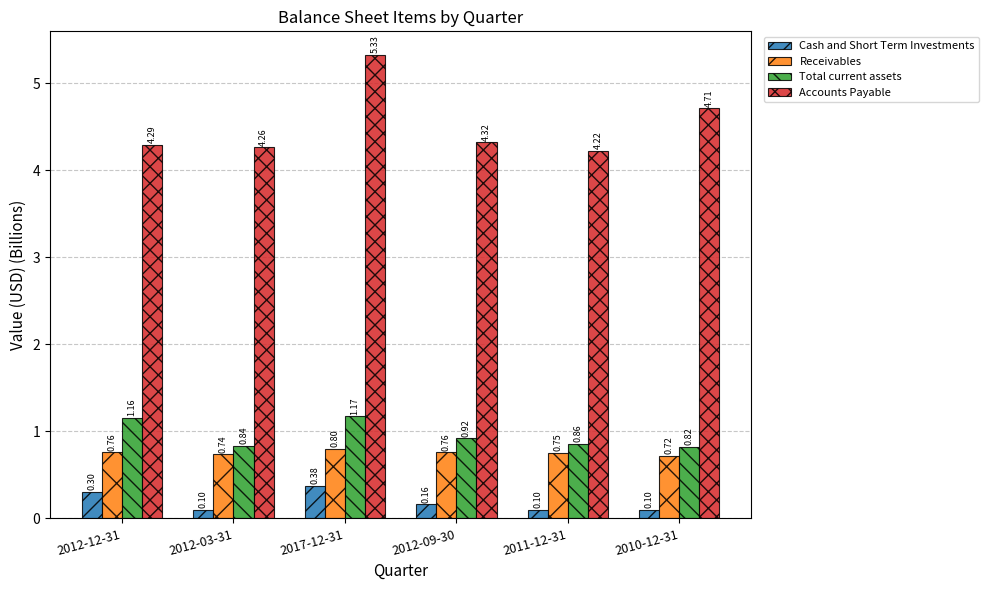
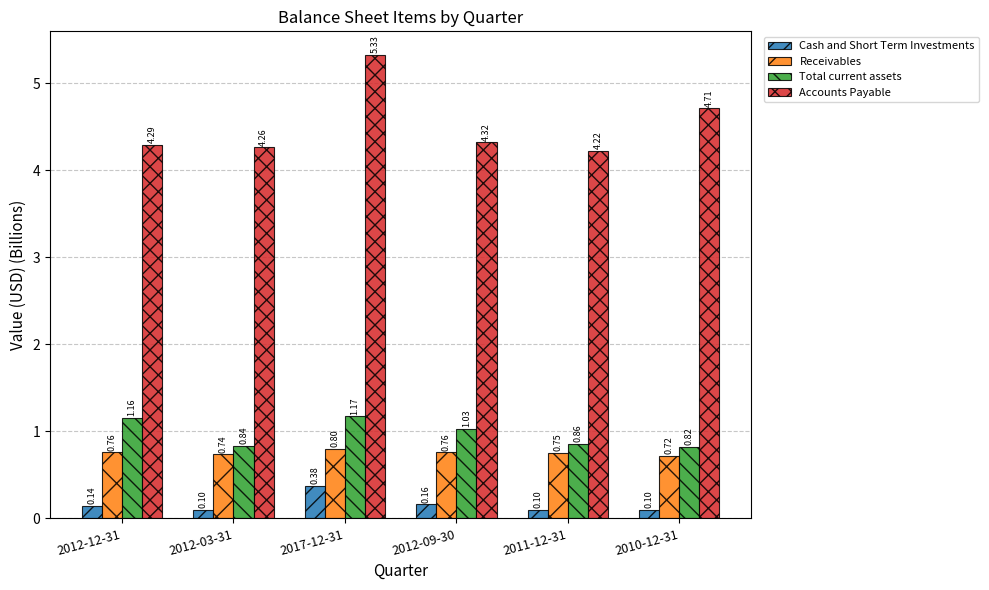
Cash and Short Term Investments, 2012-12-31: 0.30 -> 0.14
Total current assets, 2012-09-30: 0.92 -> 1.03
